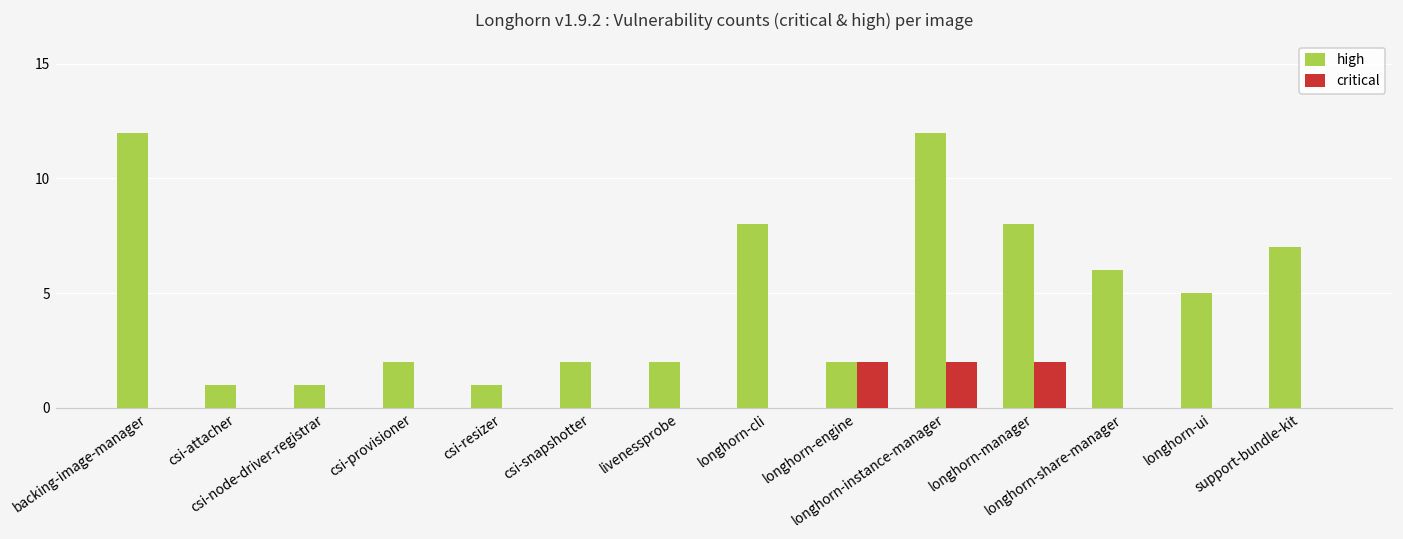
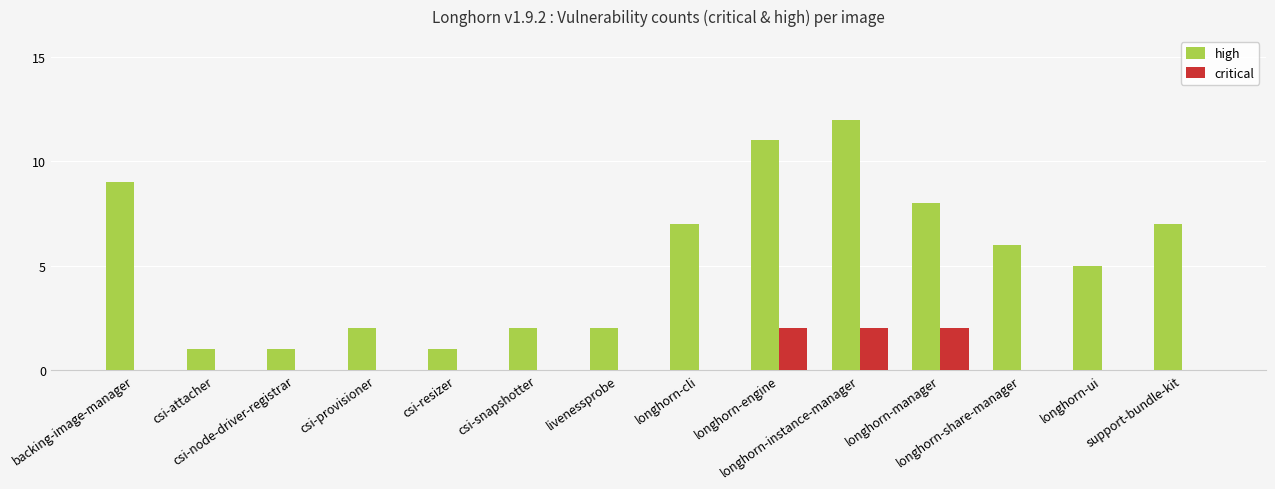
high, backing-image-manager: 12 -> 9
high, longhorn-cli: 8 -> 7
high, longhorn-engine: 2 -> 11
